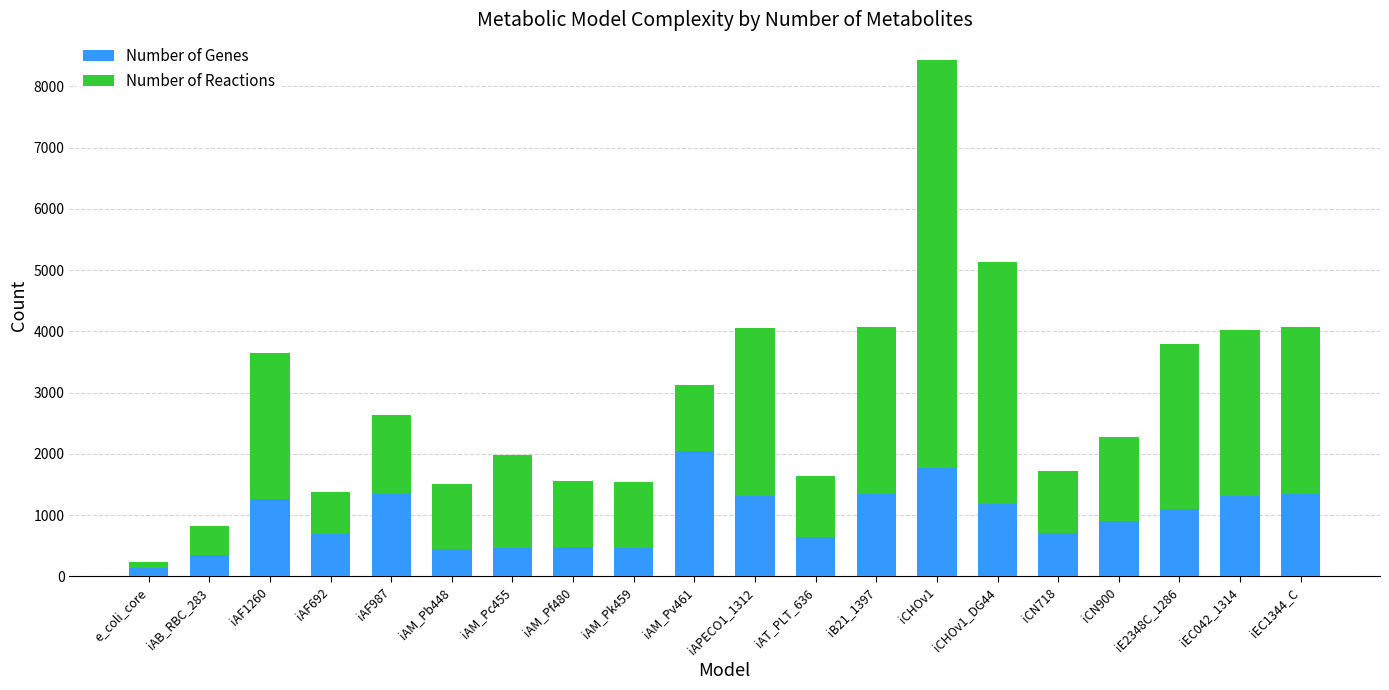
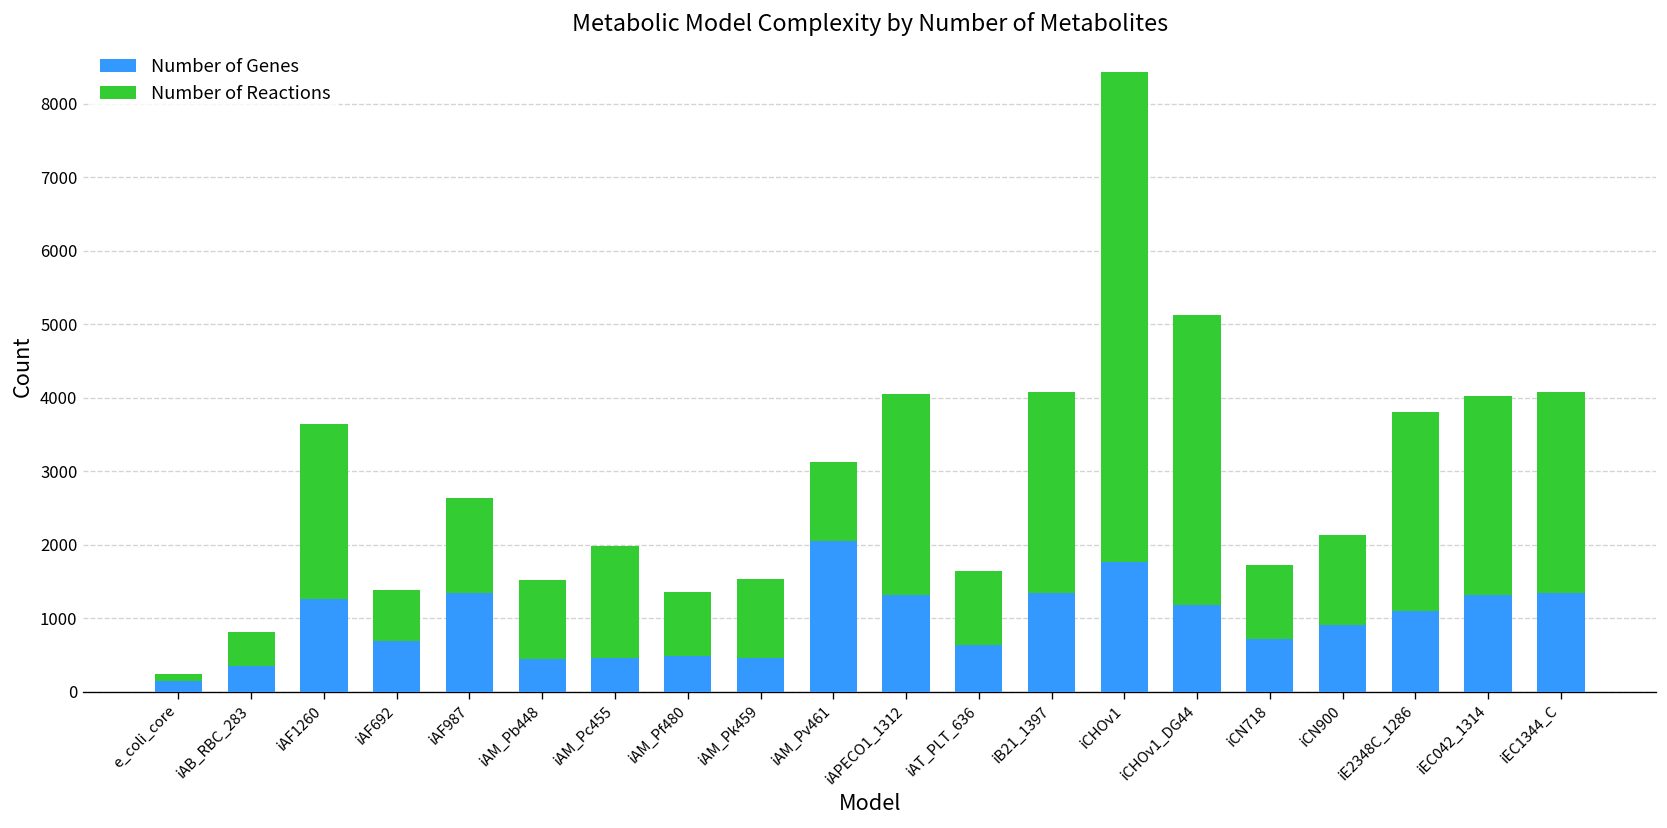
Number of Reactions, iAM_Pf480: 1100 -> 900
Number of Reactions, iCN900: 1400 -> 1200
